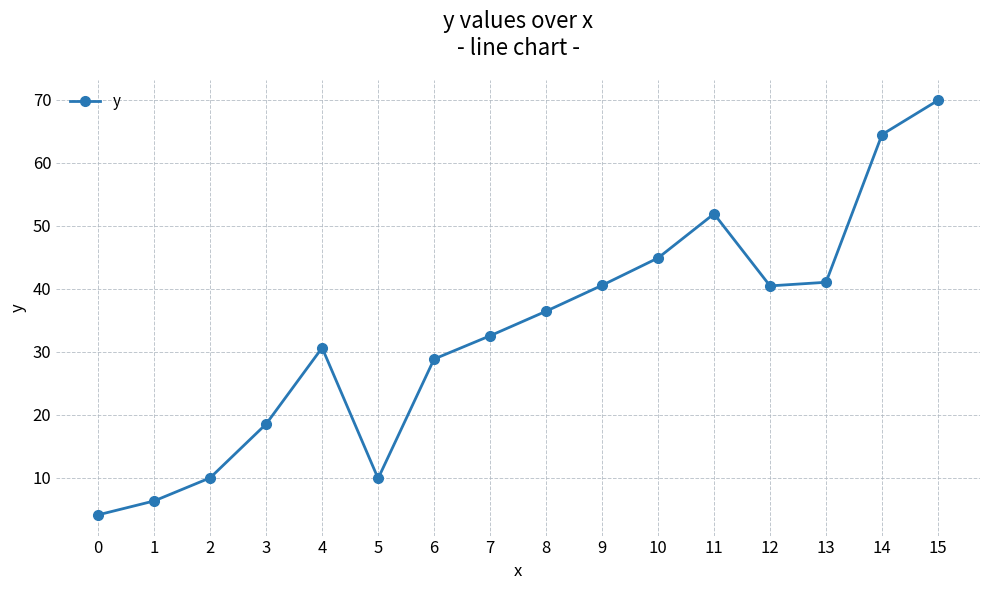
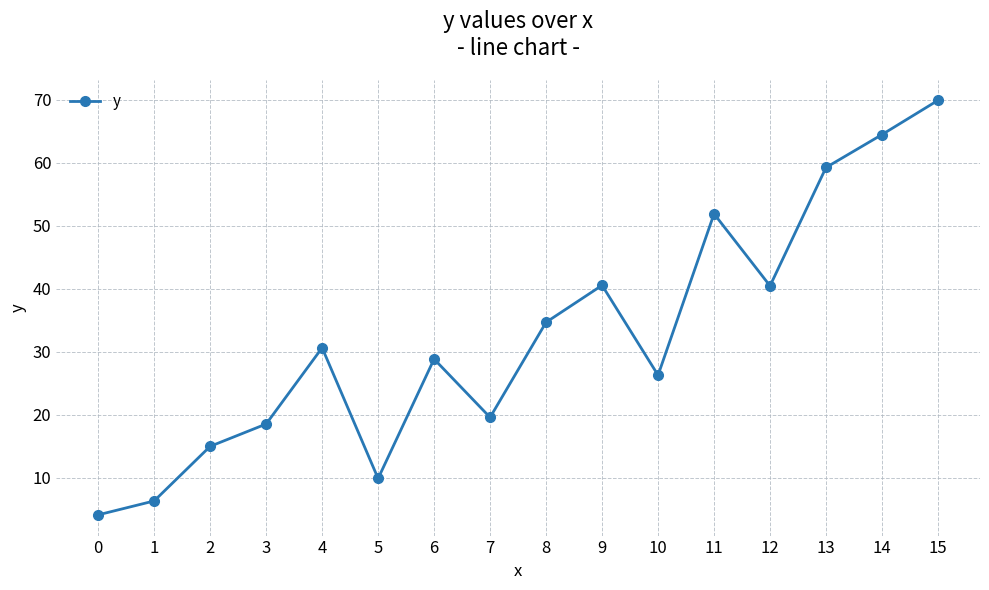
2: 10 -> 15
7: 33 -> 20
8: 36 -> 35
10: 45 -> 26
13: 41 -> 59
